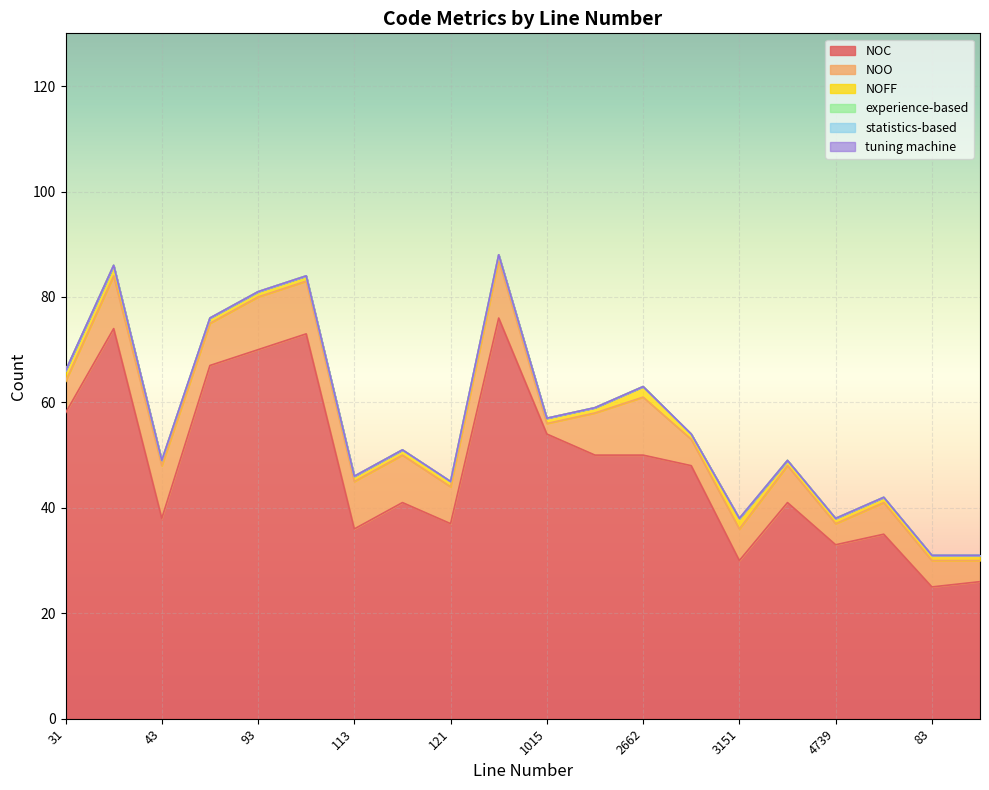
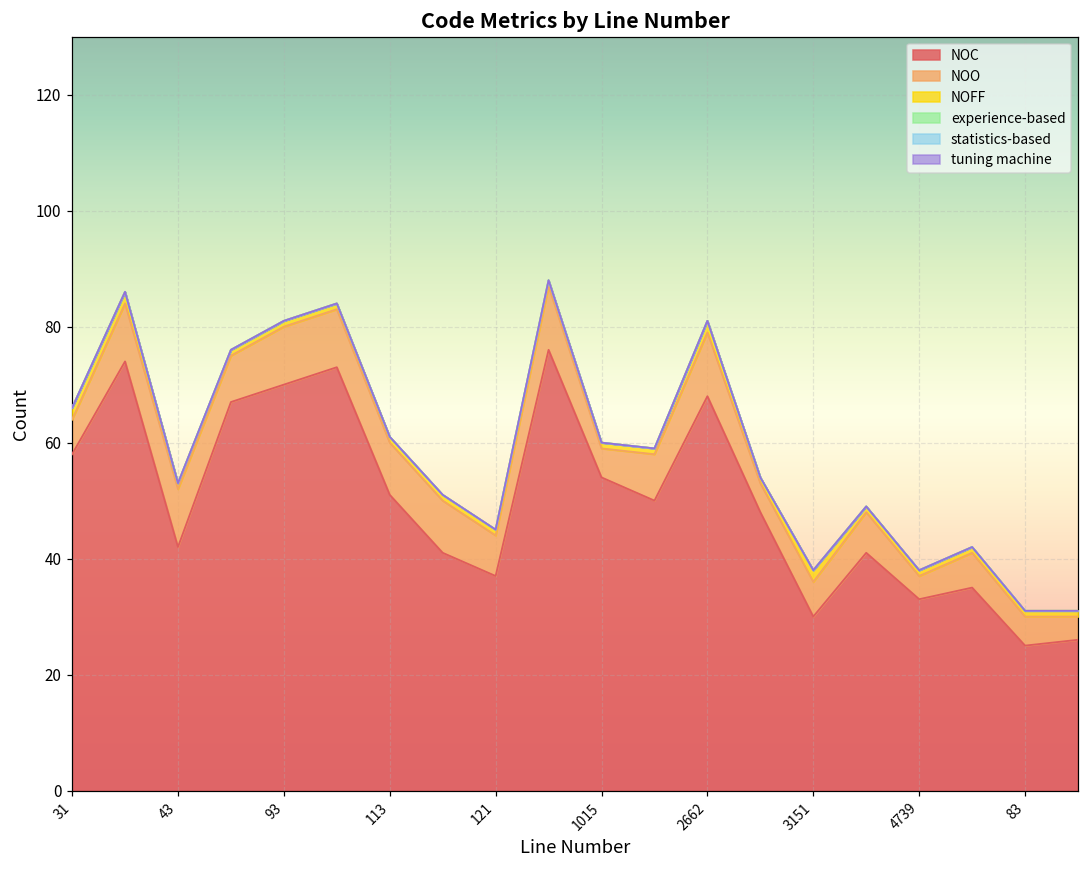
NOC, 43: 38 -> 42
NOC, 113: 36 -> 51
NOO, 1015: 2 -> 5
NOC, 2662: 50 -> 68
